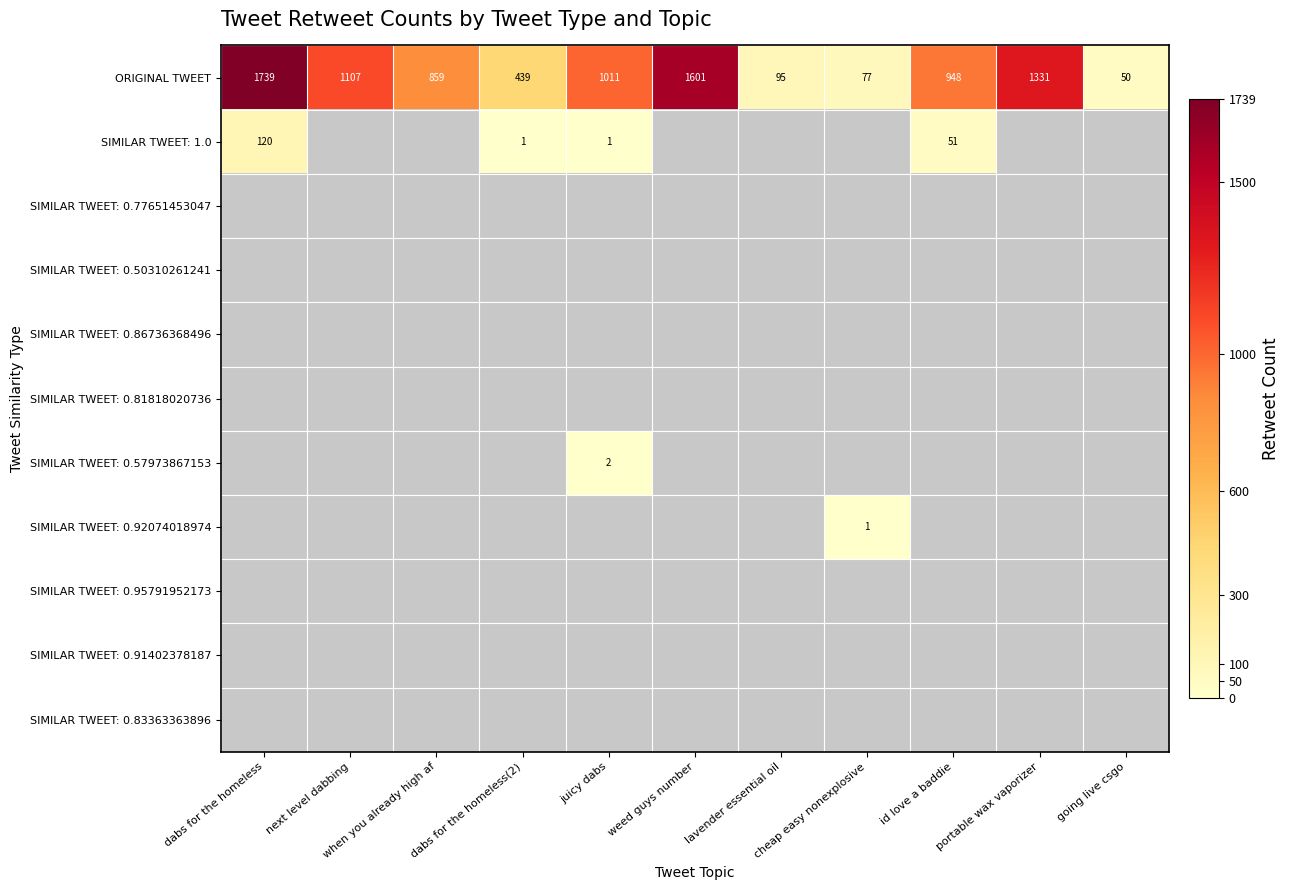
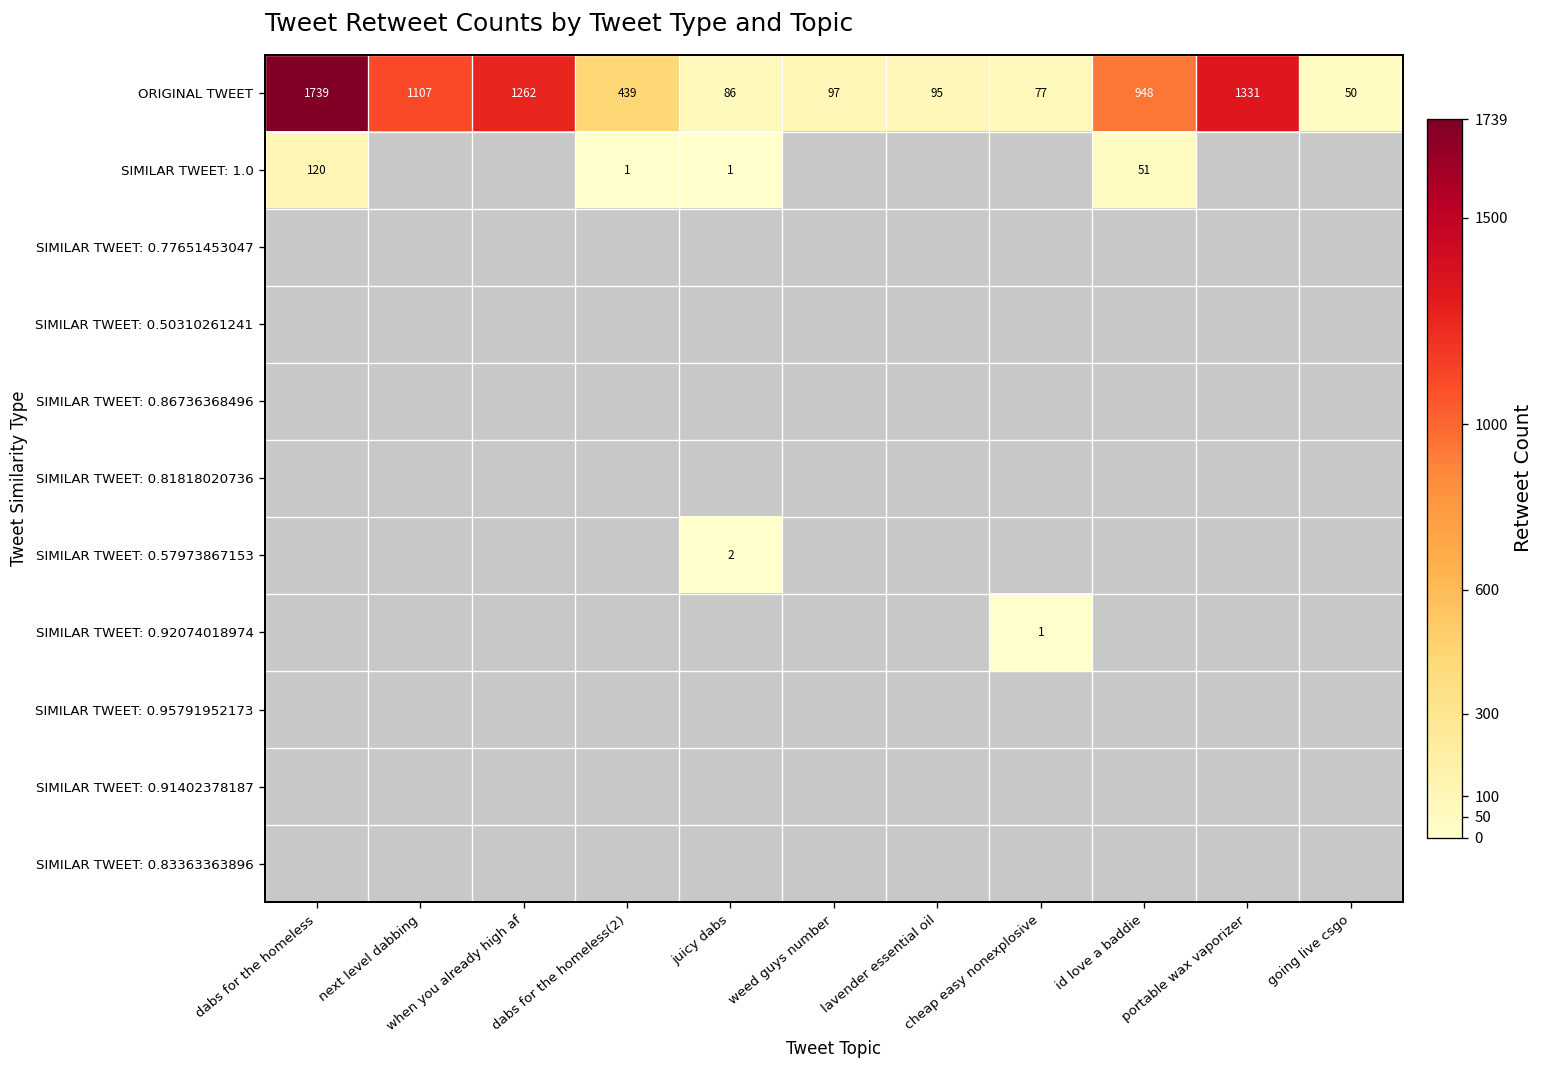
ORIGINAL TWEET, when you already high af: 859 -> 1262
ORIGINAL TWEET, juicy dabs: 1011 -> 86
ORIGINAL TWEET, weed guys number: 1601 -> 97
